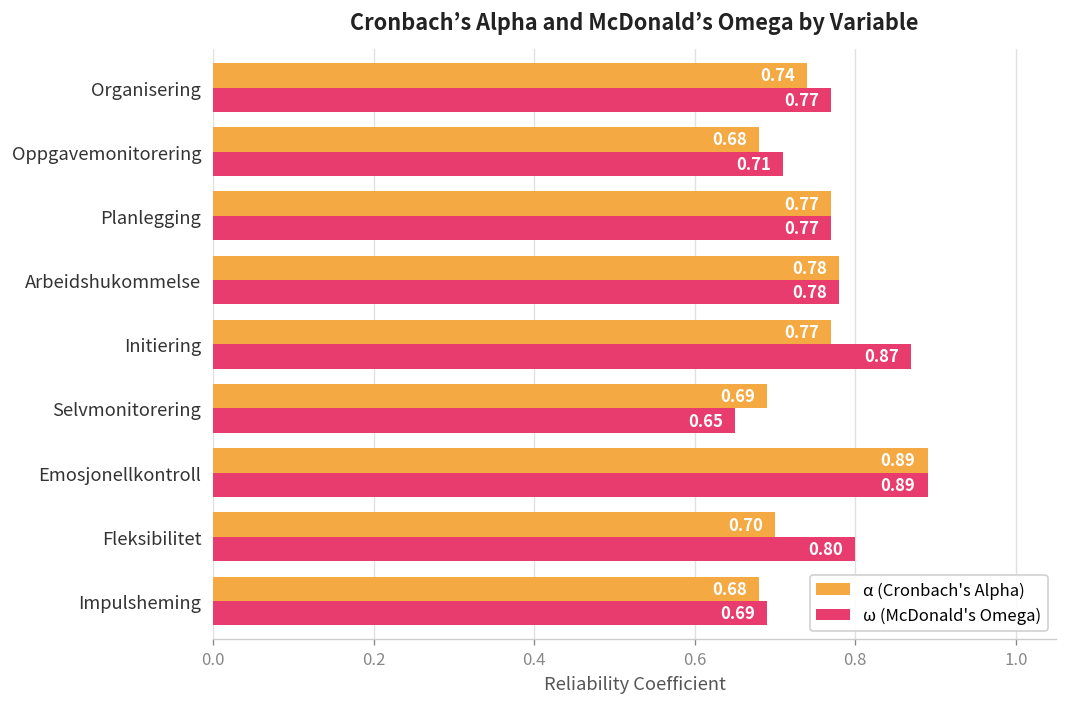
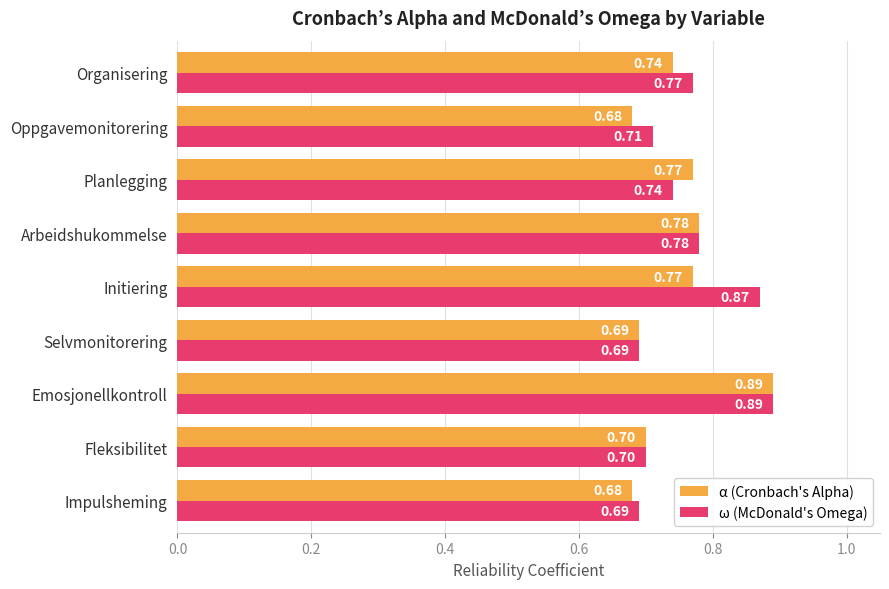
ω (McDonald's Omega), Planlegging: 0.77 -> 0.74
ω (McDonald's Omega), Selvmonitorering: 0.65 -> 0.69
ω (McDonald's Omega), Fleksibilitet: 0.80 -> 0.70
